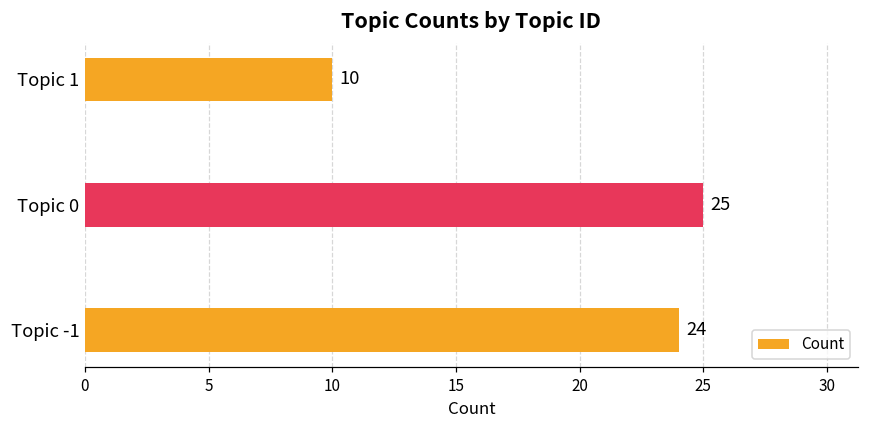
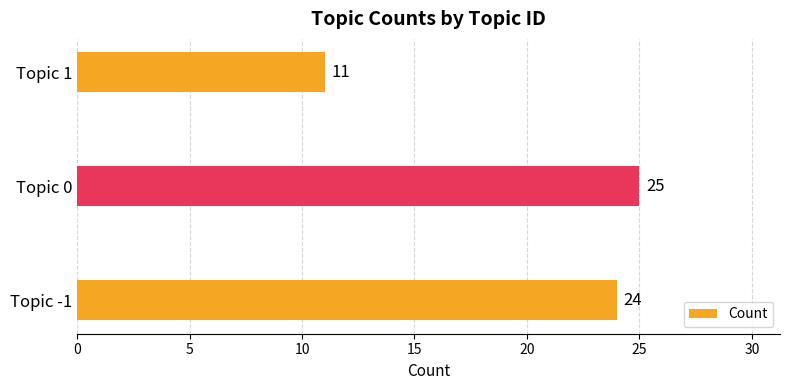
Topic 1: 10 -> 11
